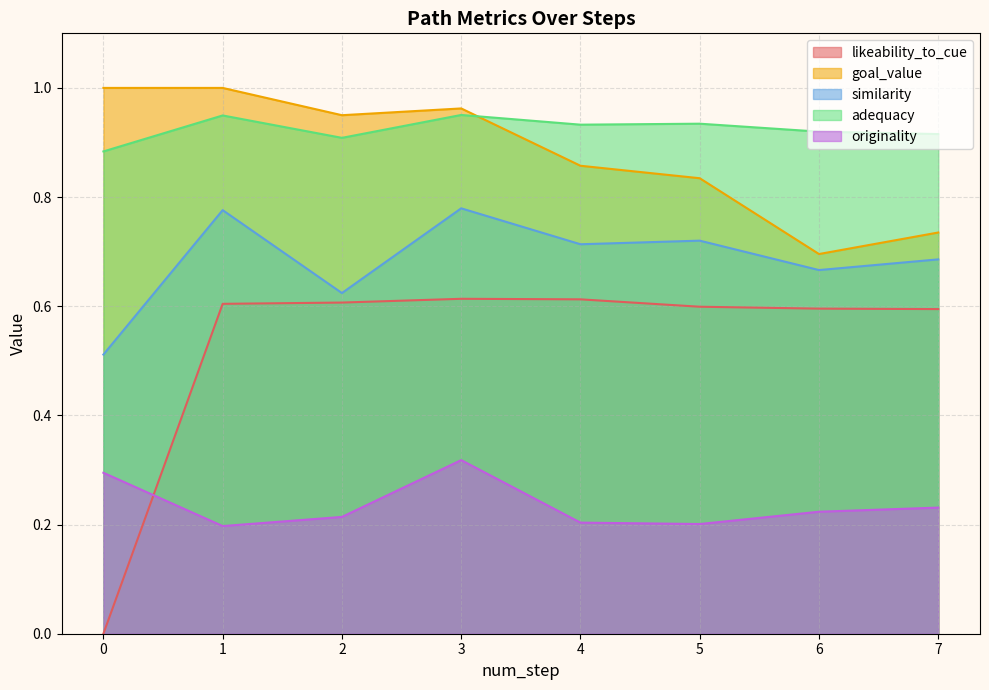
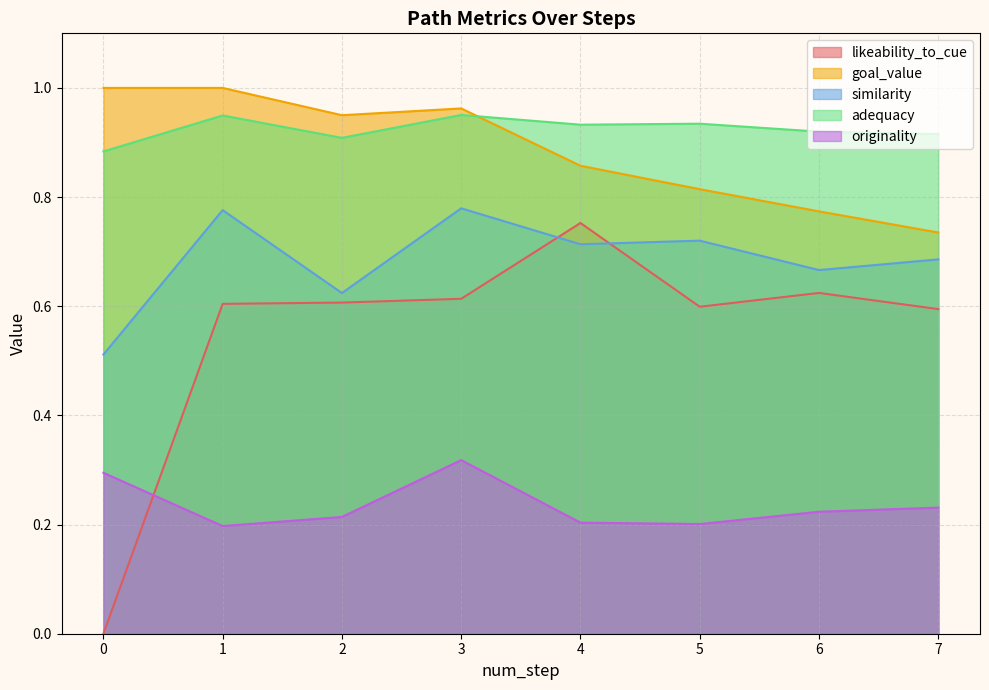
likeability_to_cue, 4: 0.61 -> 0.75
goal_value, 5: 0.83 -> 0.81
likeability_to_cue, 6: 0.60 -> 0.62
goal_value, 6: 0.70 -> 0.77
